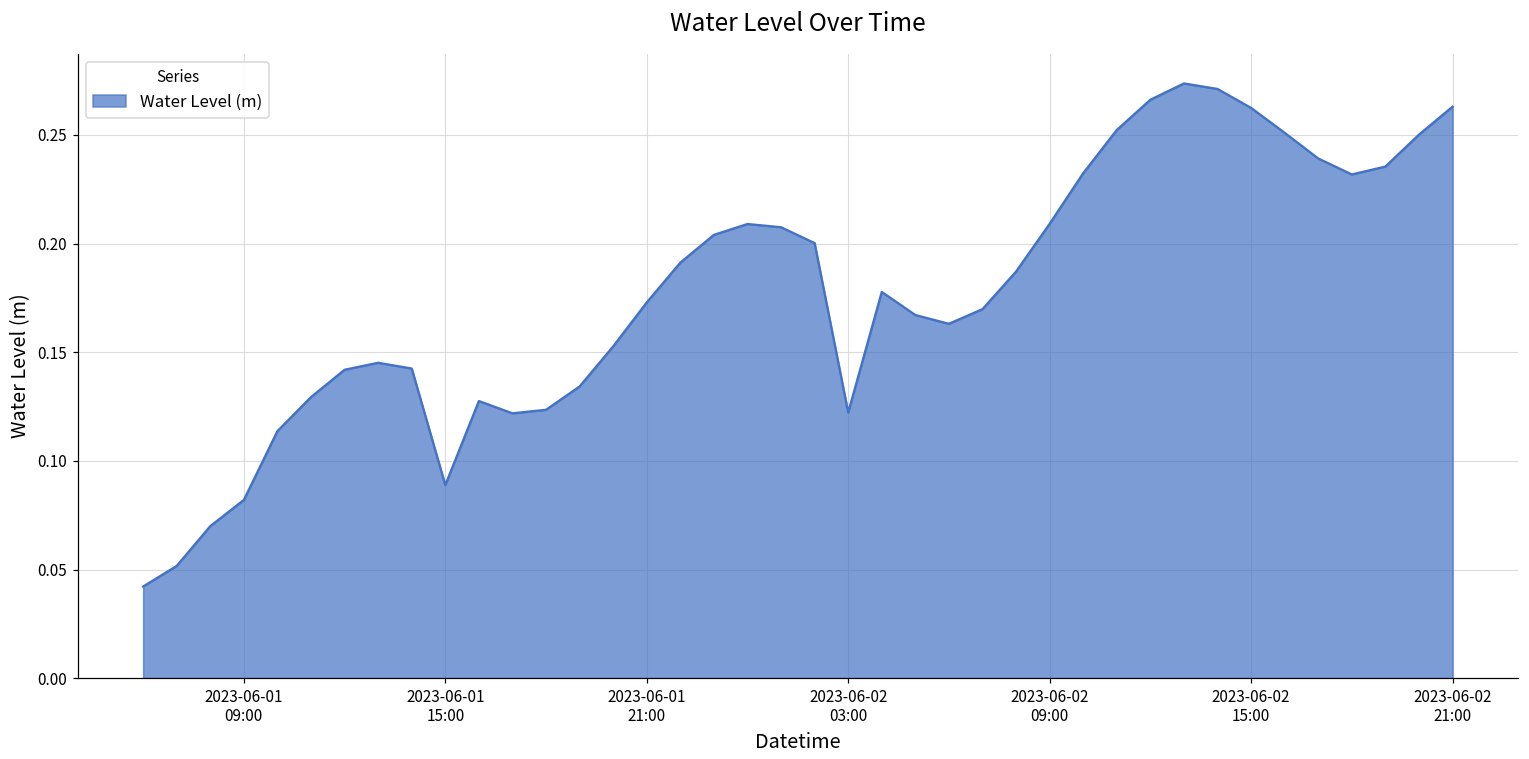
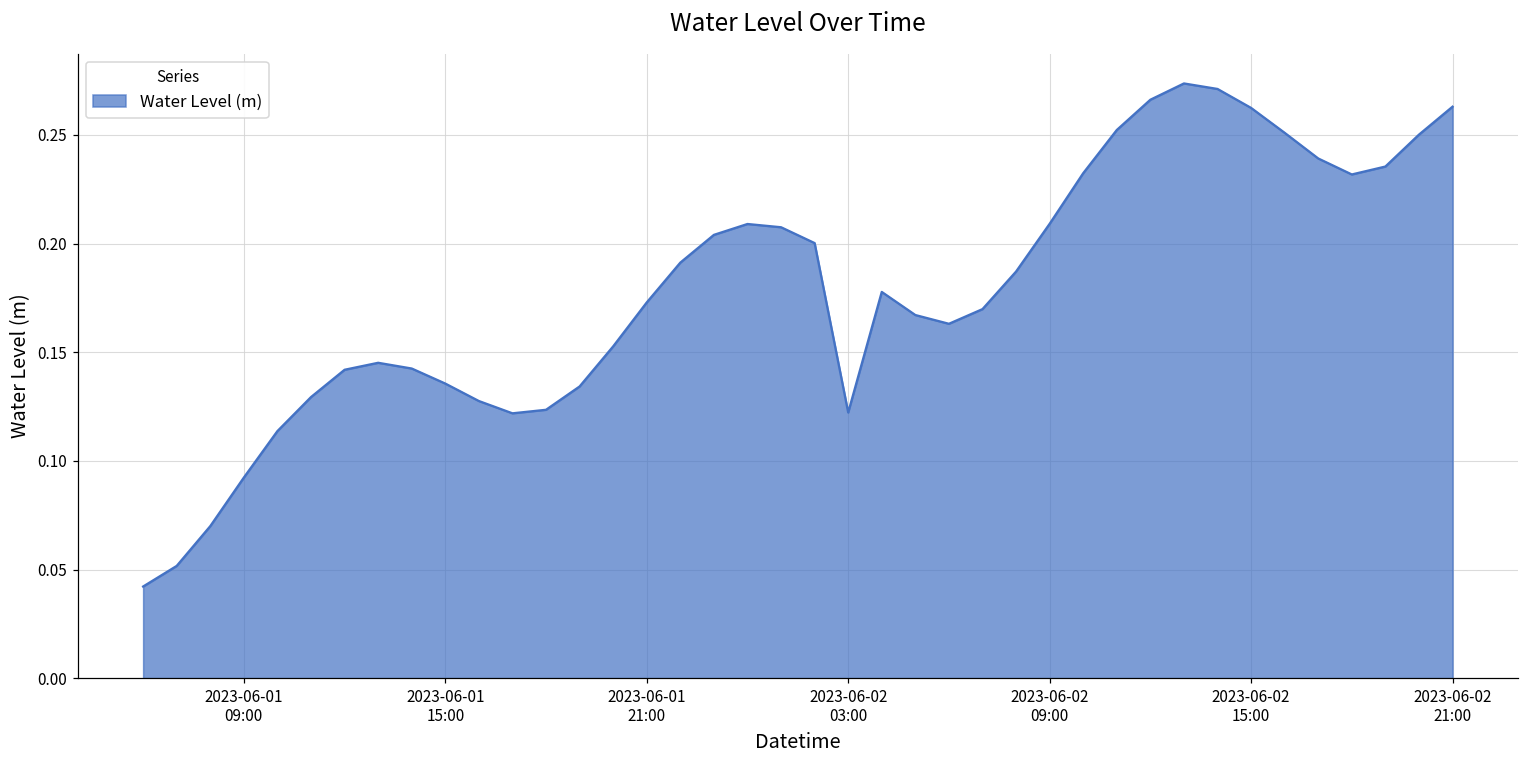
2023-06-01 09:00: 0.082 -> 0.092
2023-06-01 15:00: 0.089 -> 0.136
